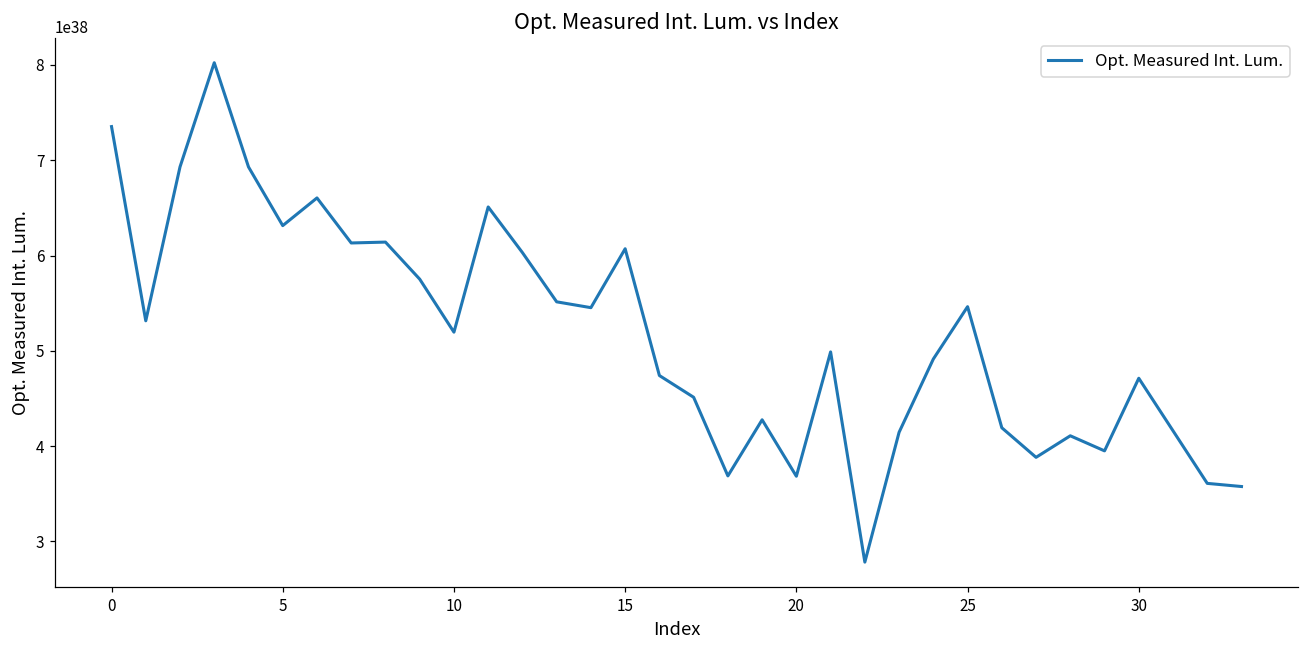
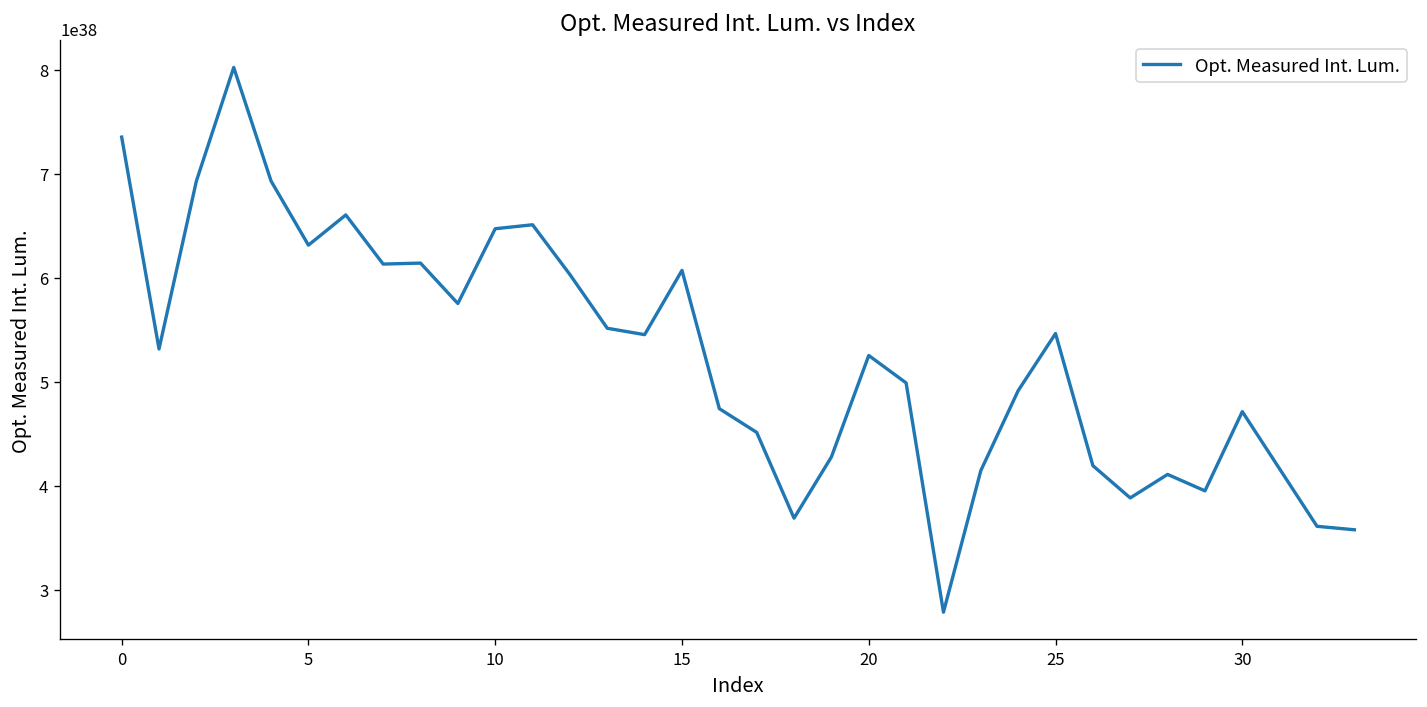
10: 520000000000000000000000000000000000000 -> 650000000000000000000000000000000000000
20: 370000000000000000000000000000000000000 -> 530000000000000000000000000000000000000
